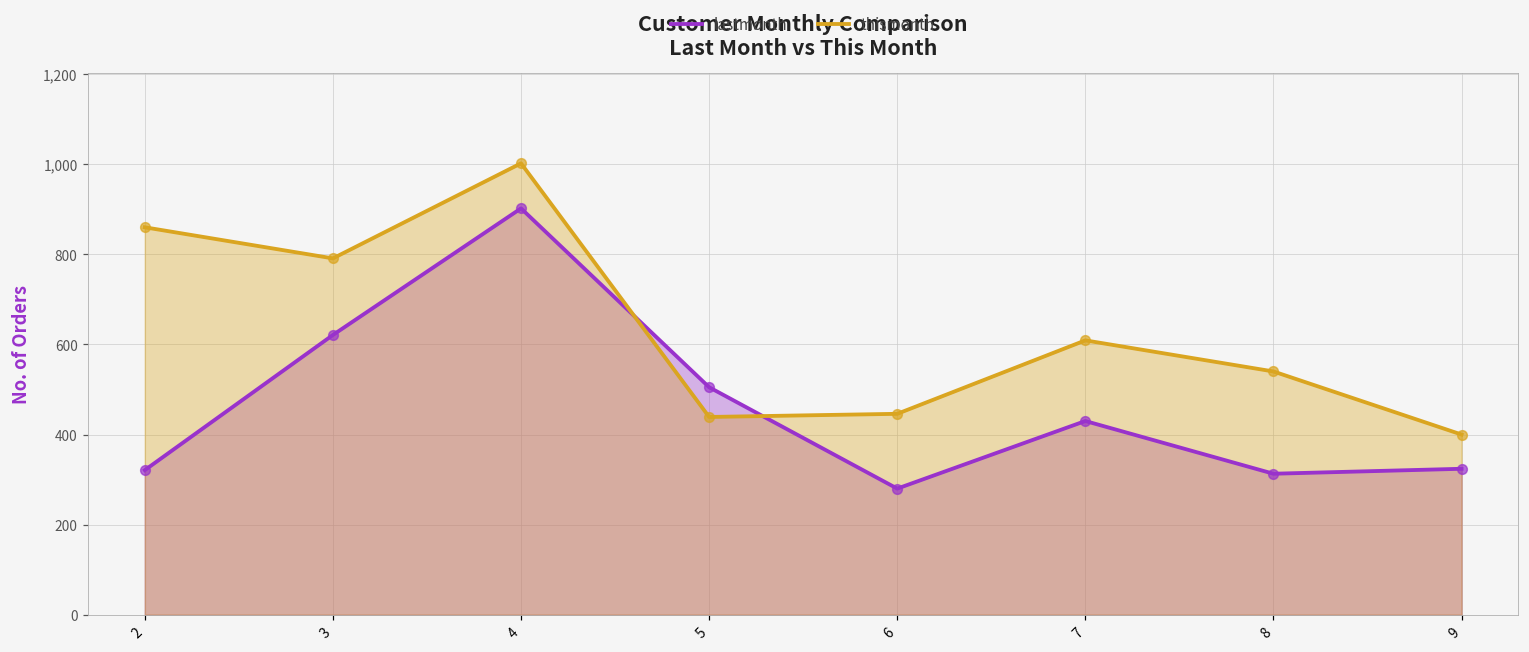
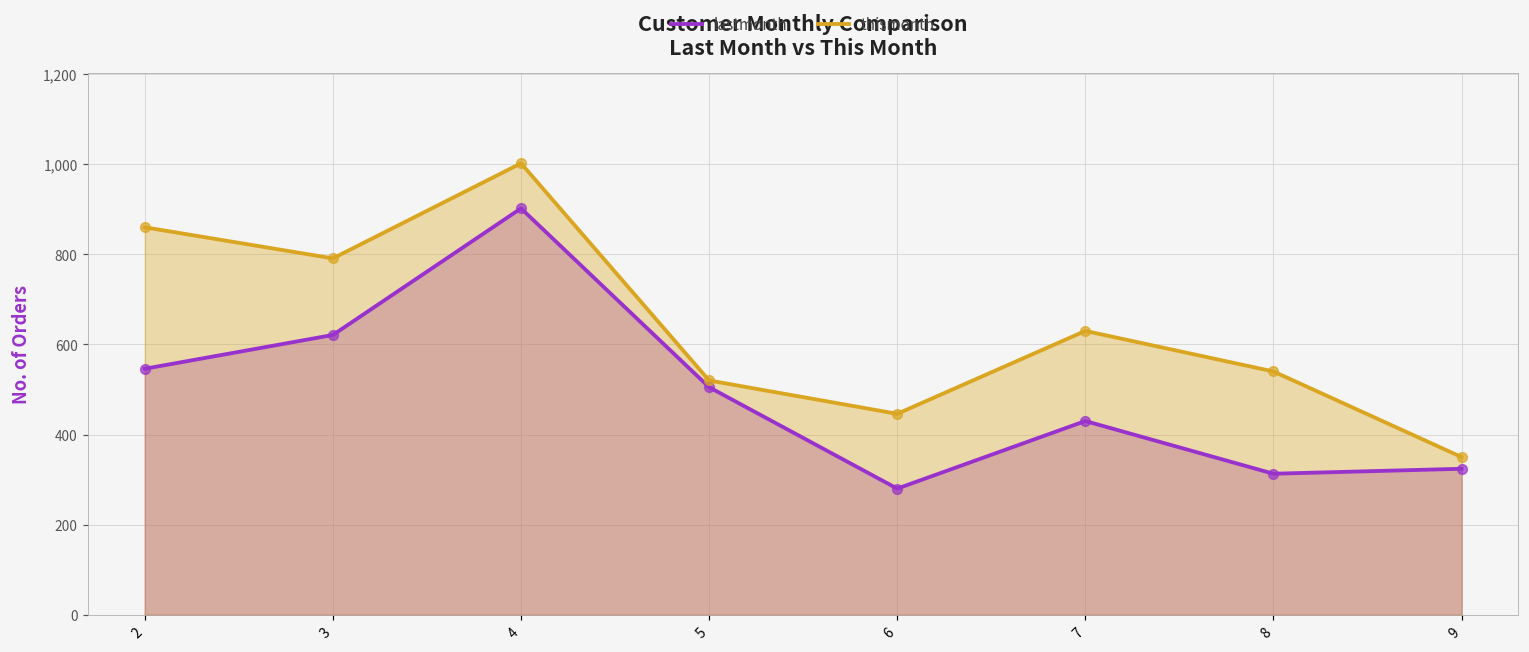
lastmonth, 2: 320 -> 550
thismonth, 5: 440 -> 520
thismonth, 7: 610 -> 630
thismonth, 9: 400 -> 350
